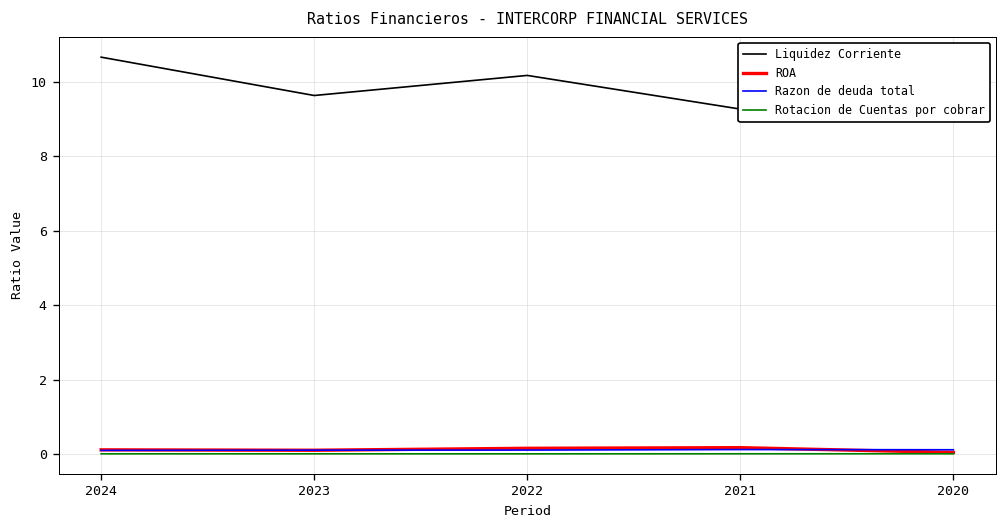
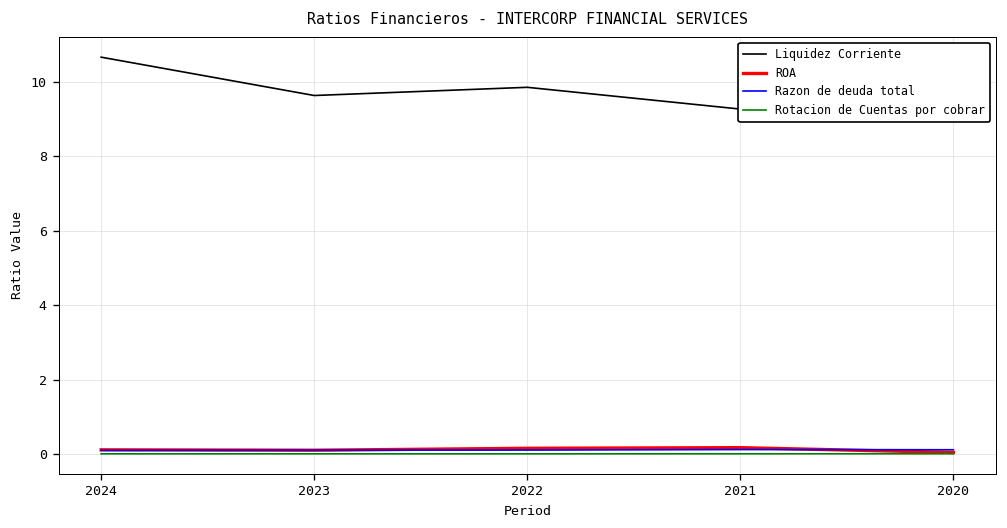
Liquidez Corriente, 2022: 10.2 -> 9.9
